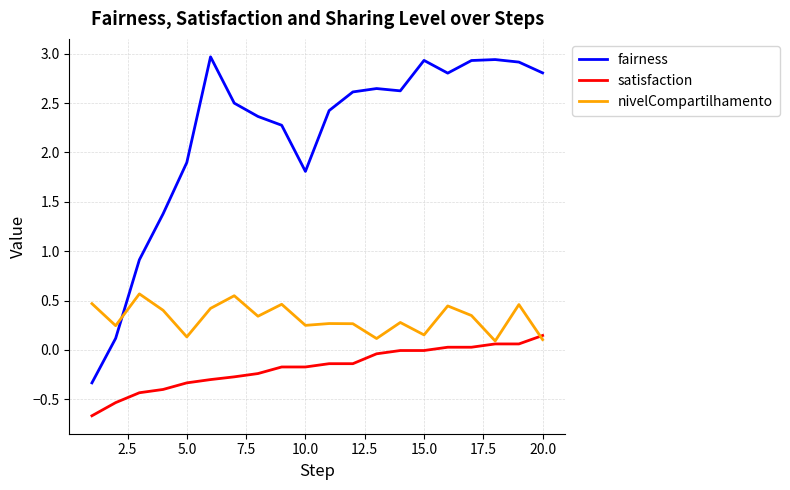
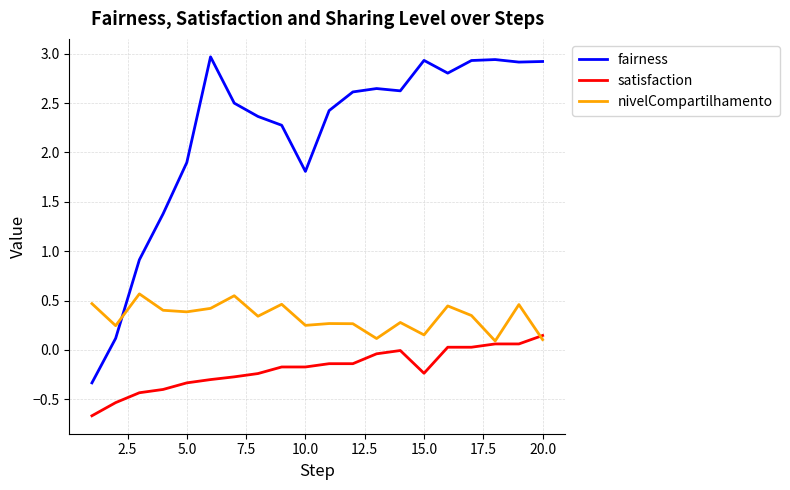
nivelCompartilhamento, 5.0: 0.1 -> 0.4
satisfaction, 15.0: 0.0 -> -0.2
fairness, 20.0: 2.8 -> 2.9
